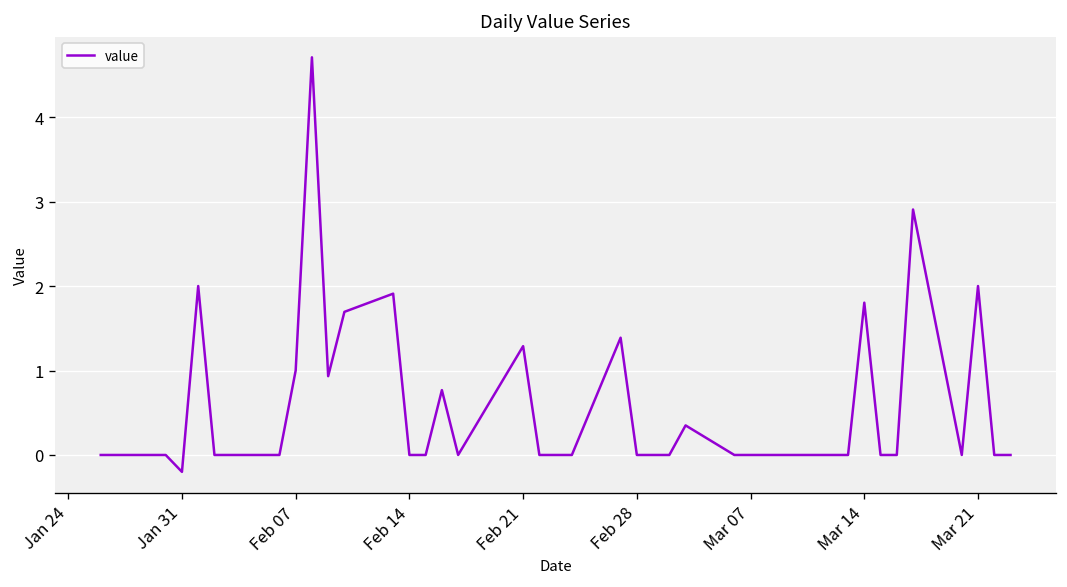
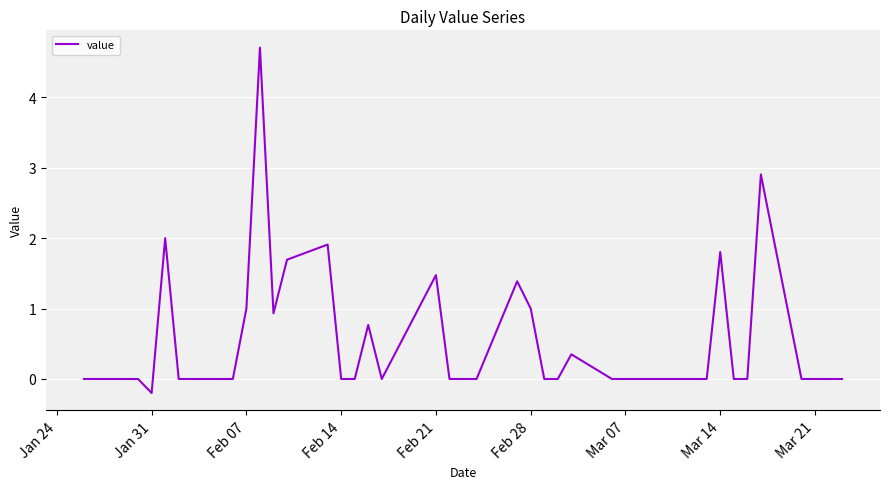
Feb 21: 1.3 -> 1.5
Feb 28: 0 -> 1
Mar 21: 2 -> 0
